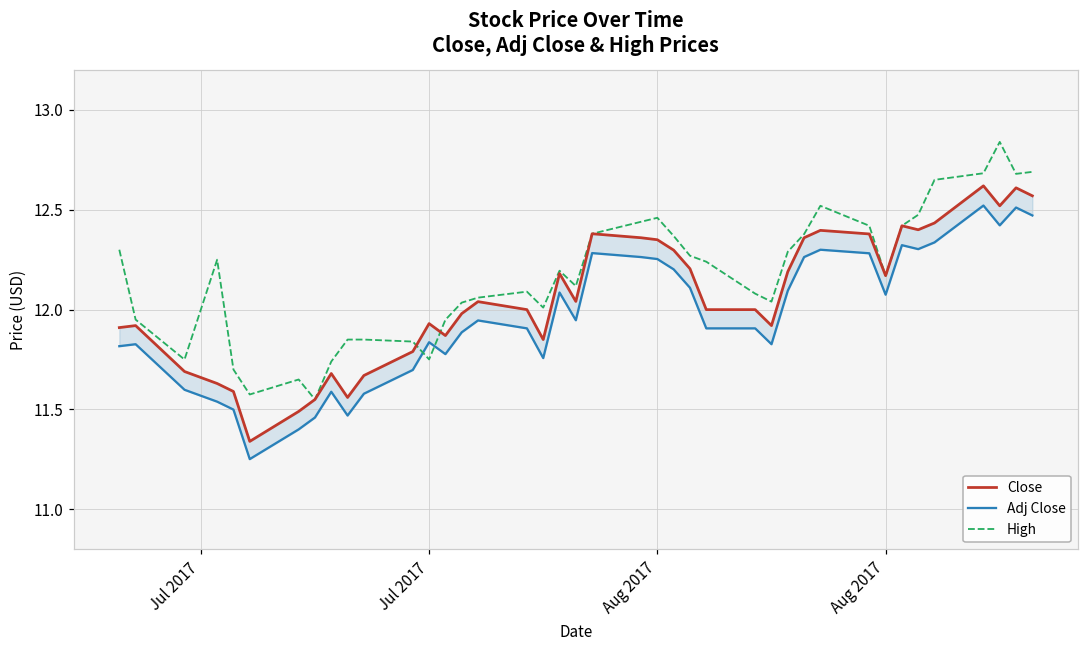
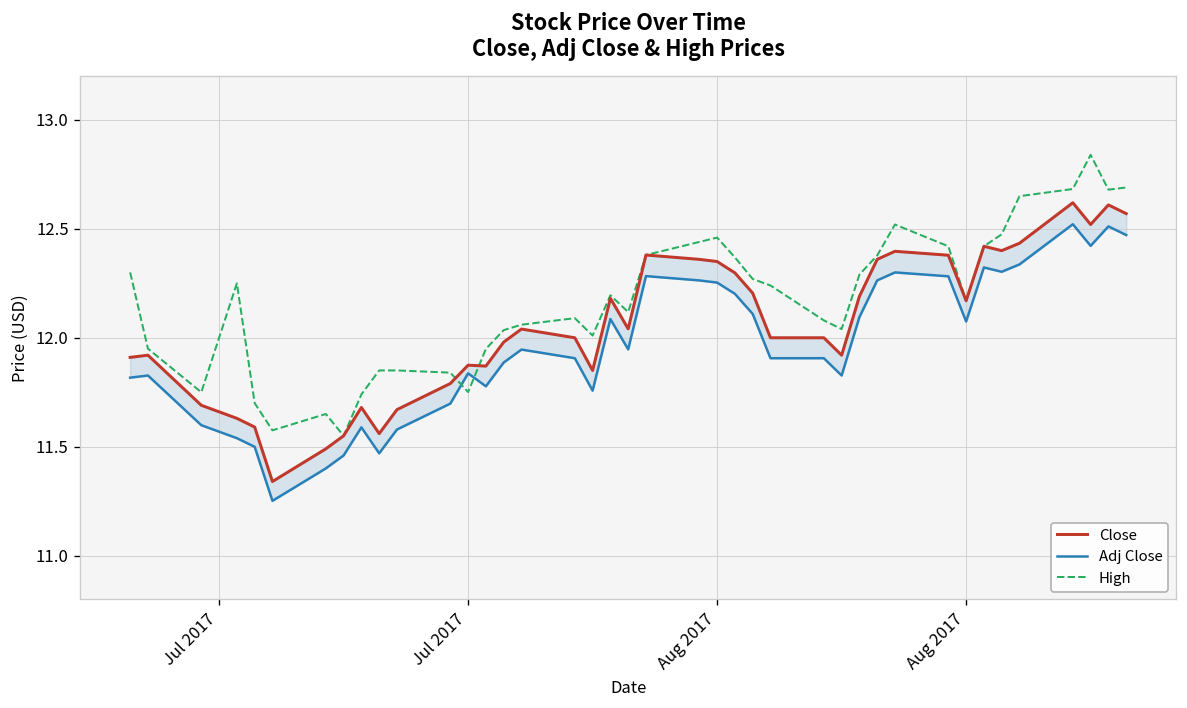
Close, Jul 2017: 11.93 -> 11.87
